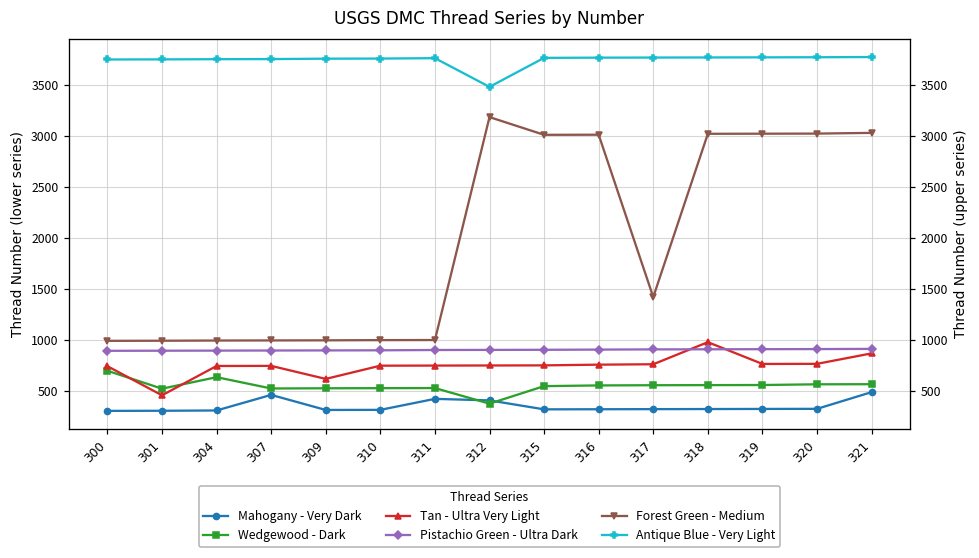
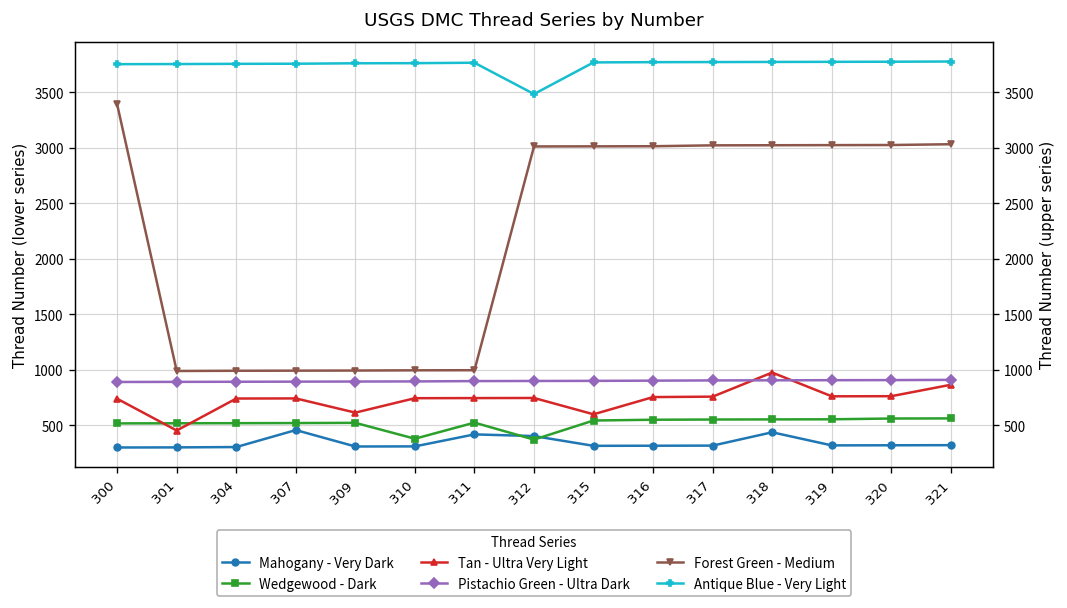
Wedgewood - Dark, 300: 700 -> 500
Forest Green - Medium, 300: 1000 -> 3400
Wedgewood - Dark, 304: 600 -> 500
Wedgewood - Dark, 310: 500 -> 400
Forest Green - Medium, 312: 3200 -> 3000
Tan - Ultra Very Light, 315: 700 -> 600
Forest Green - Medium, 317: 1400 -> 3000
Mahogany - Very Dark, 318: 300 -> 400
Mahogany - Very Dark, 321: 500 -> 300
